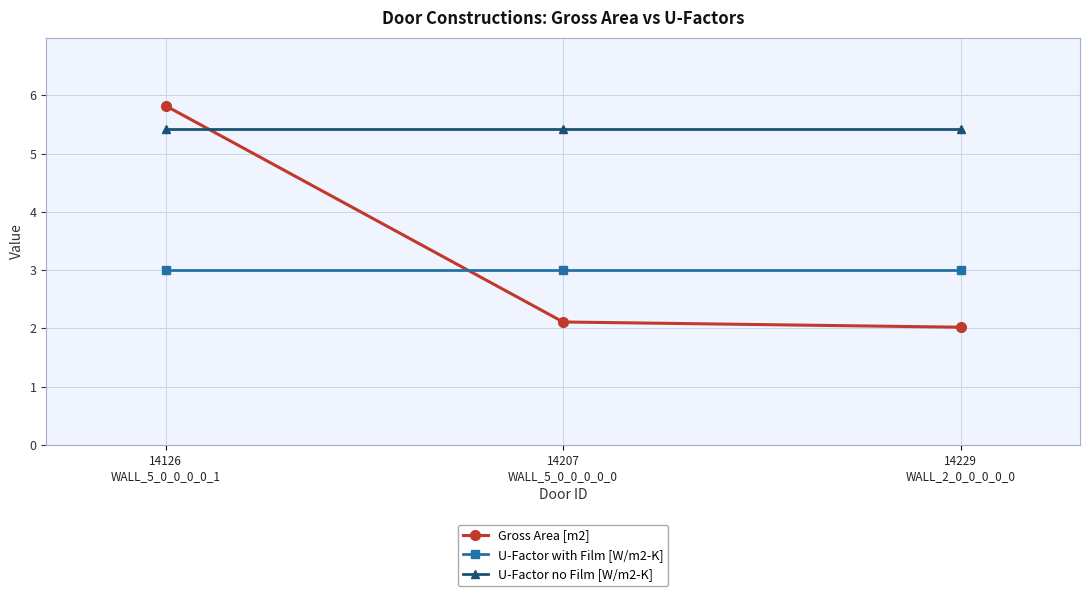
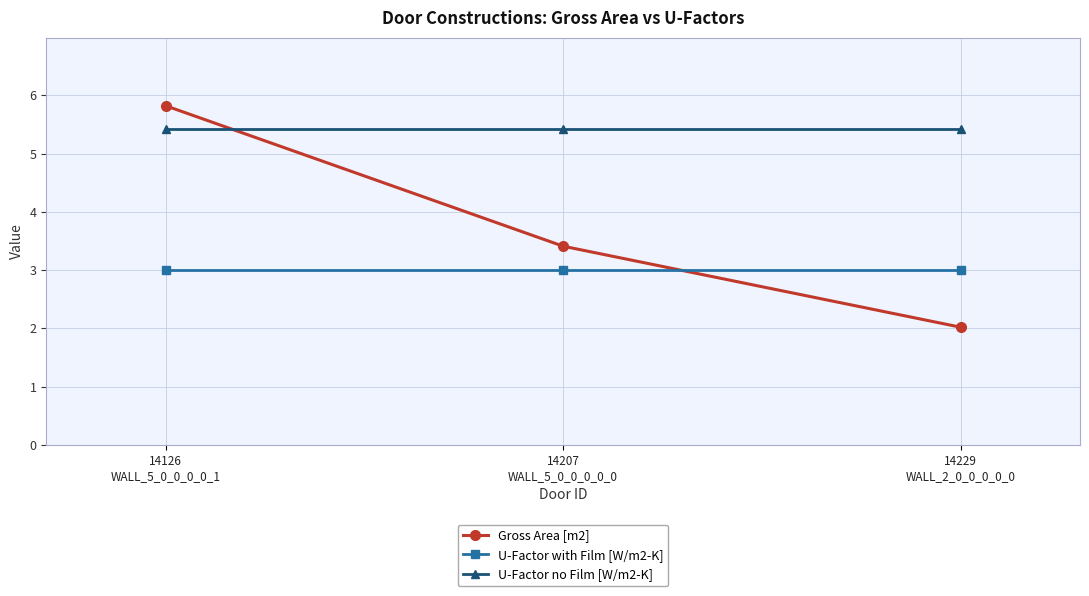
Gross Area [m2], 14207 WALL_5_0_0_0_0_0: 2.1 -> 3.4
